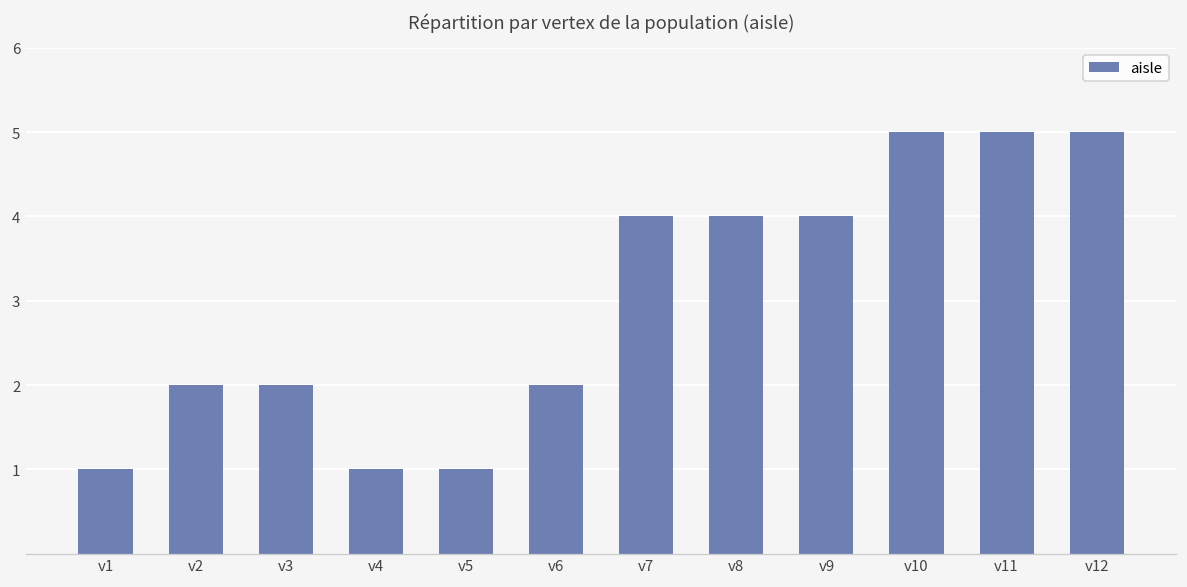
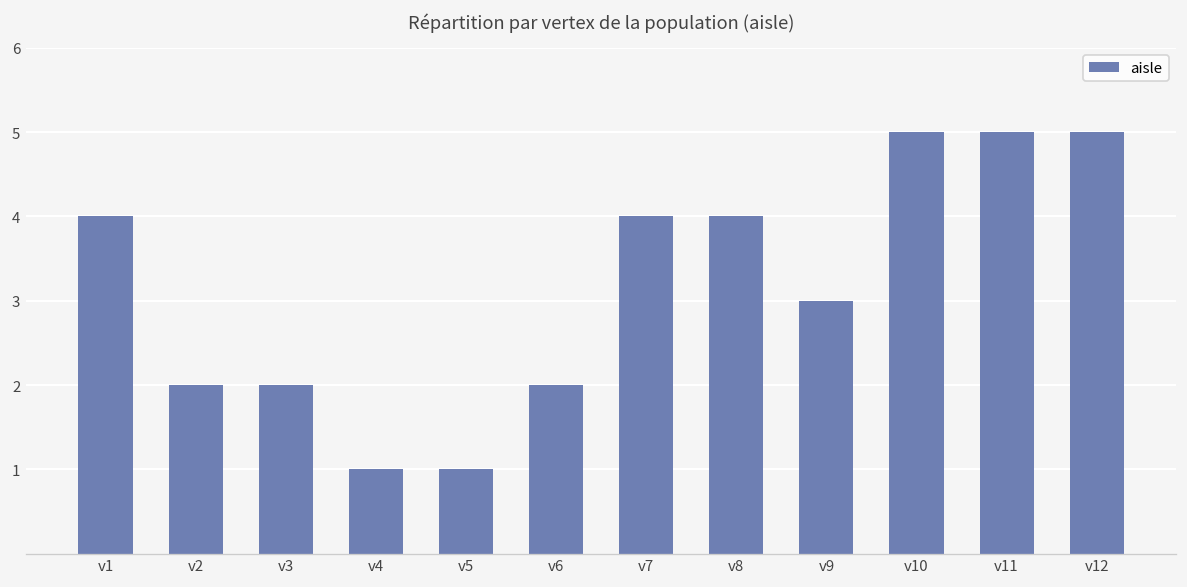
v1: 1 -> 4
v9: 4 -> 3
